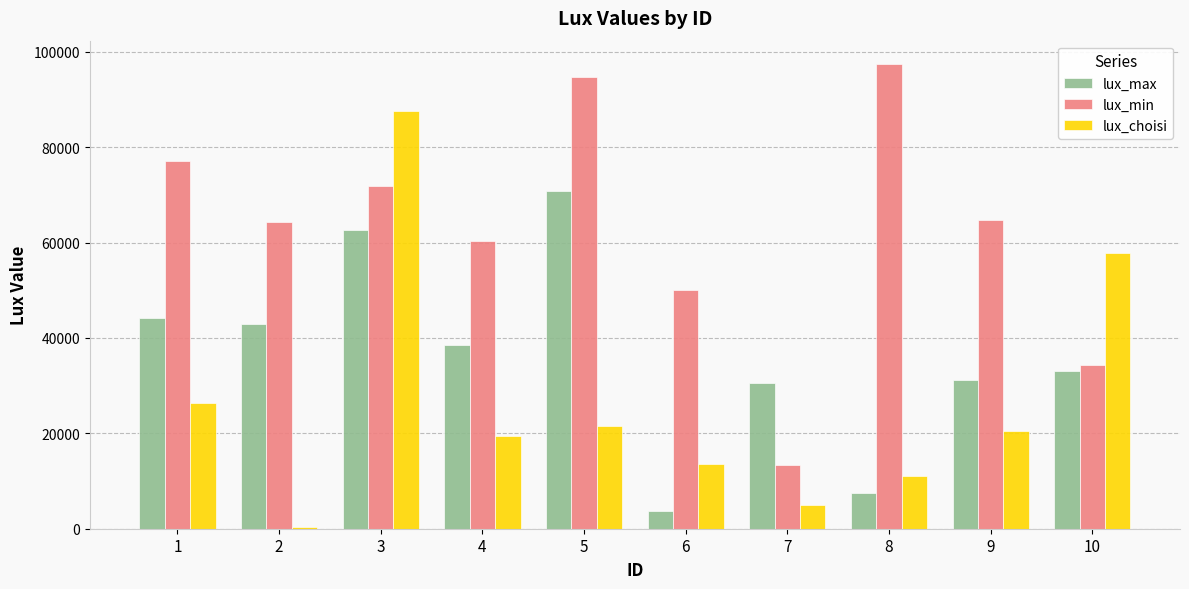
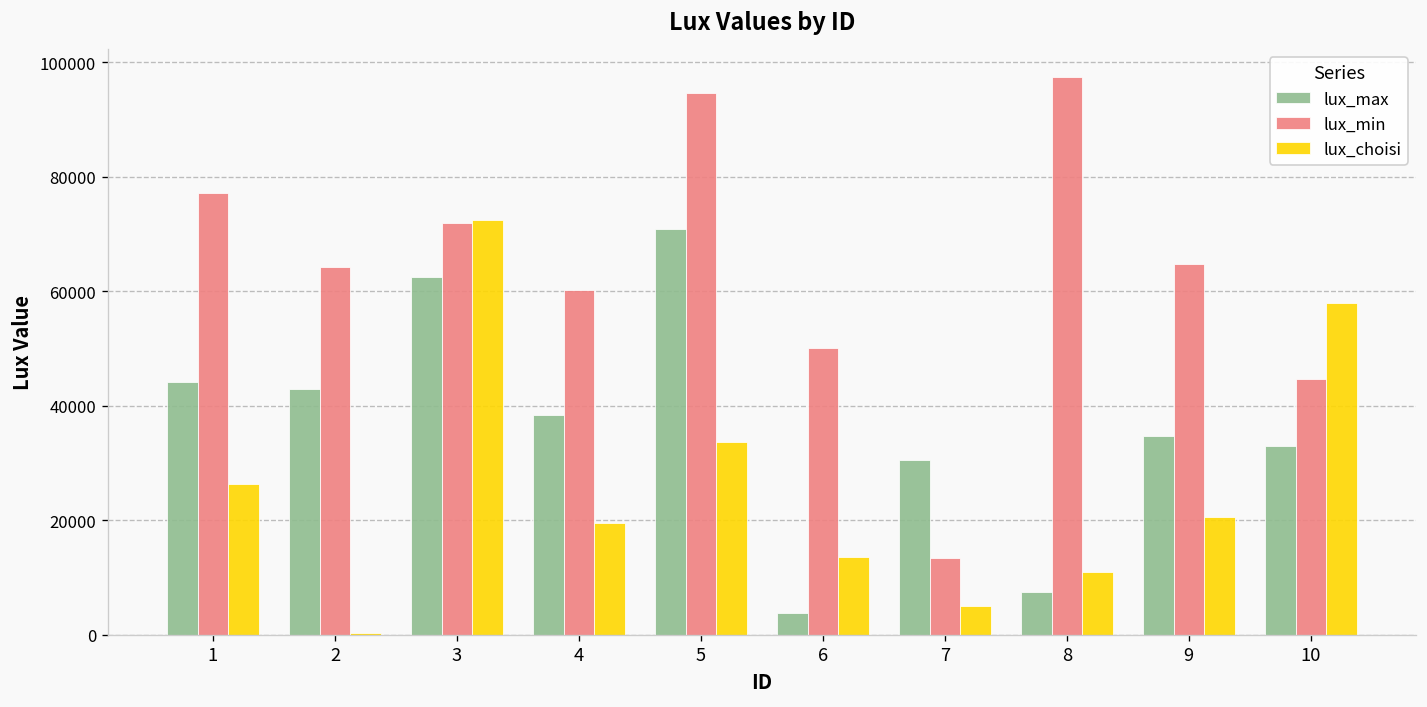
lux_choisi, 3: 88000 -> 72000
lux_choisi, 5: 22000 -> 34000
lux_max, 9: 31000 -> 35000
lux_min, 10: 34000 -> 45000
